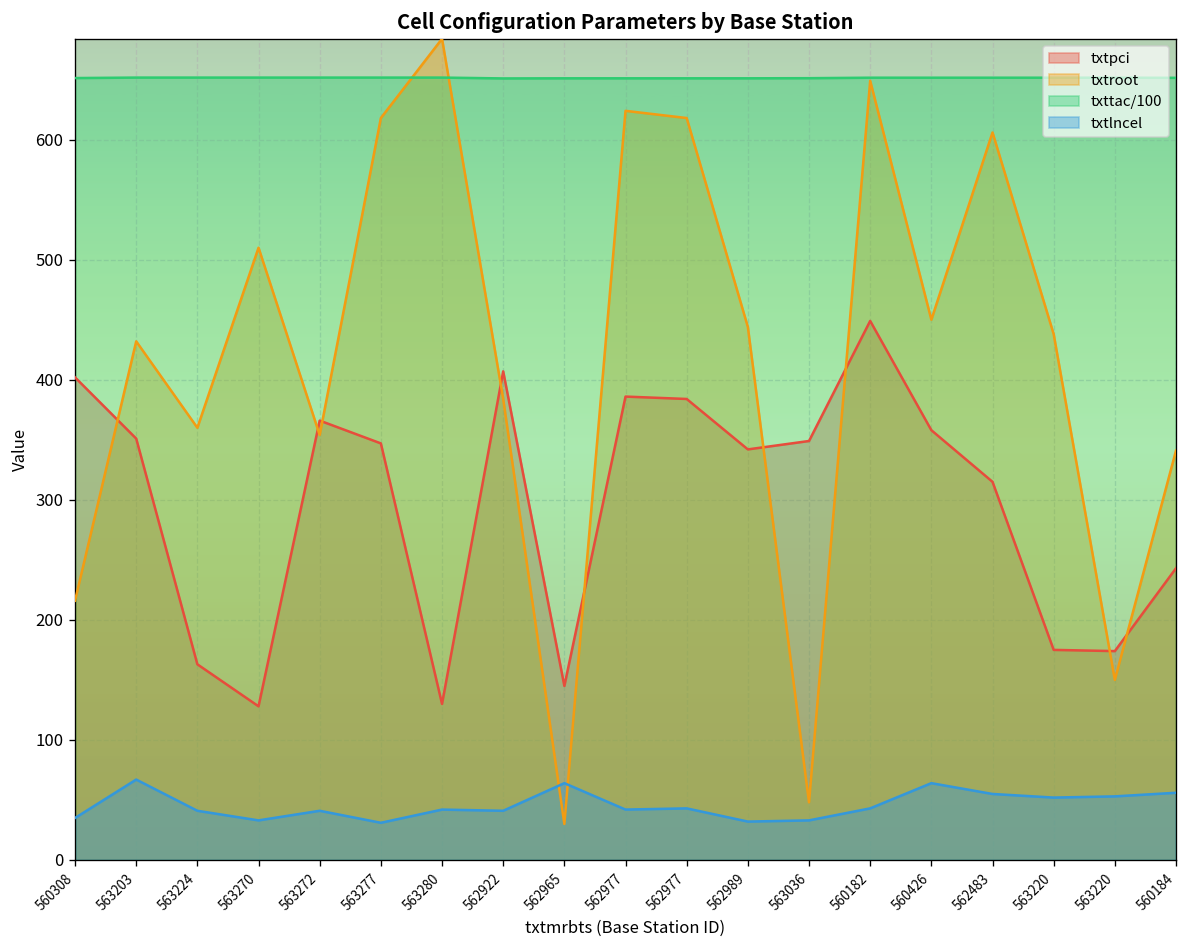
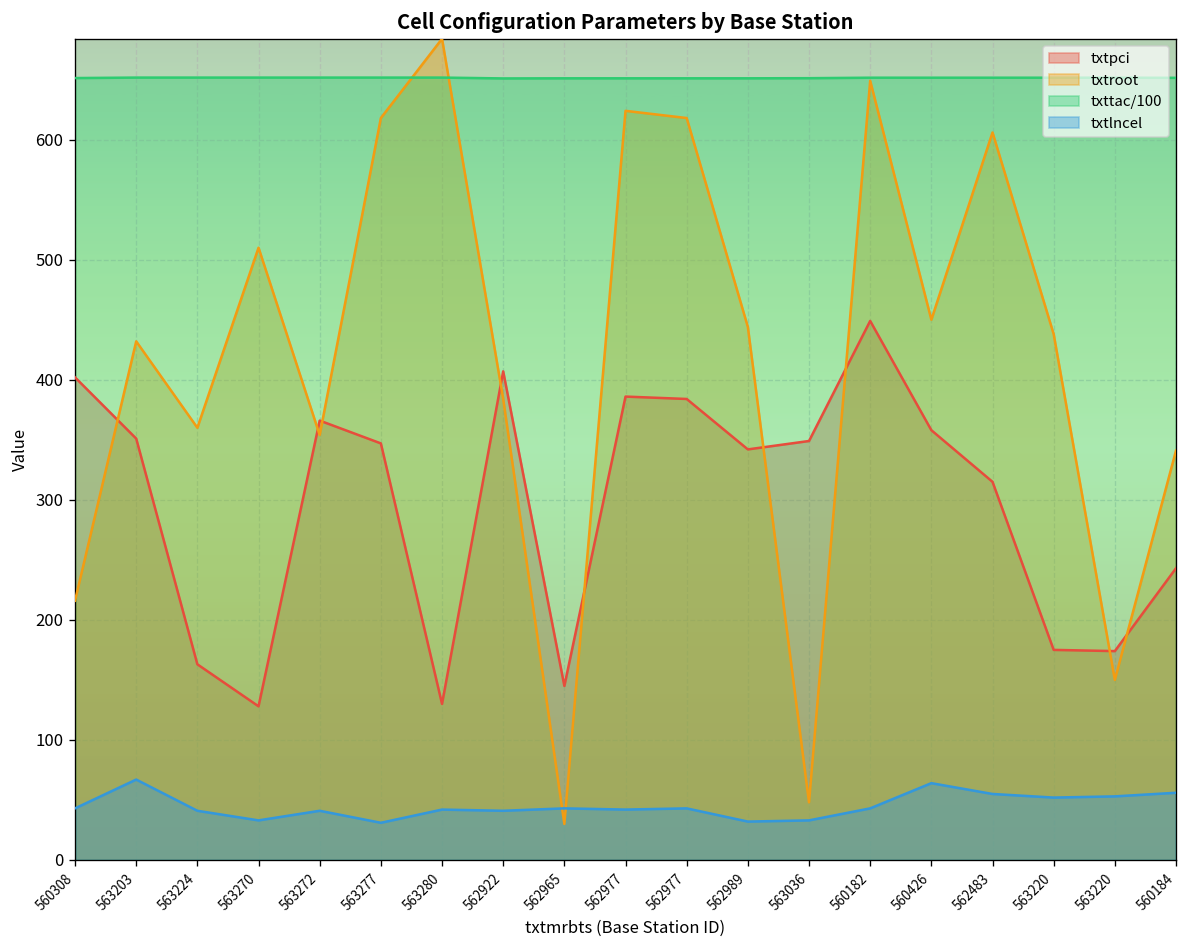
txtlncel, 560308: 35 -> 43
txtlncel, 562965: 64 -> 43
